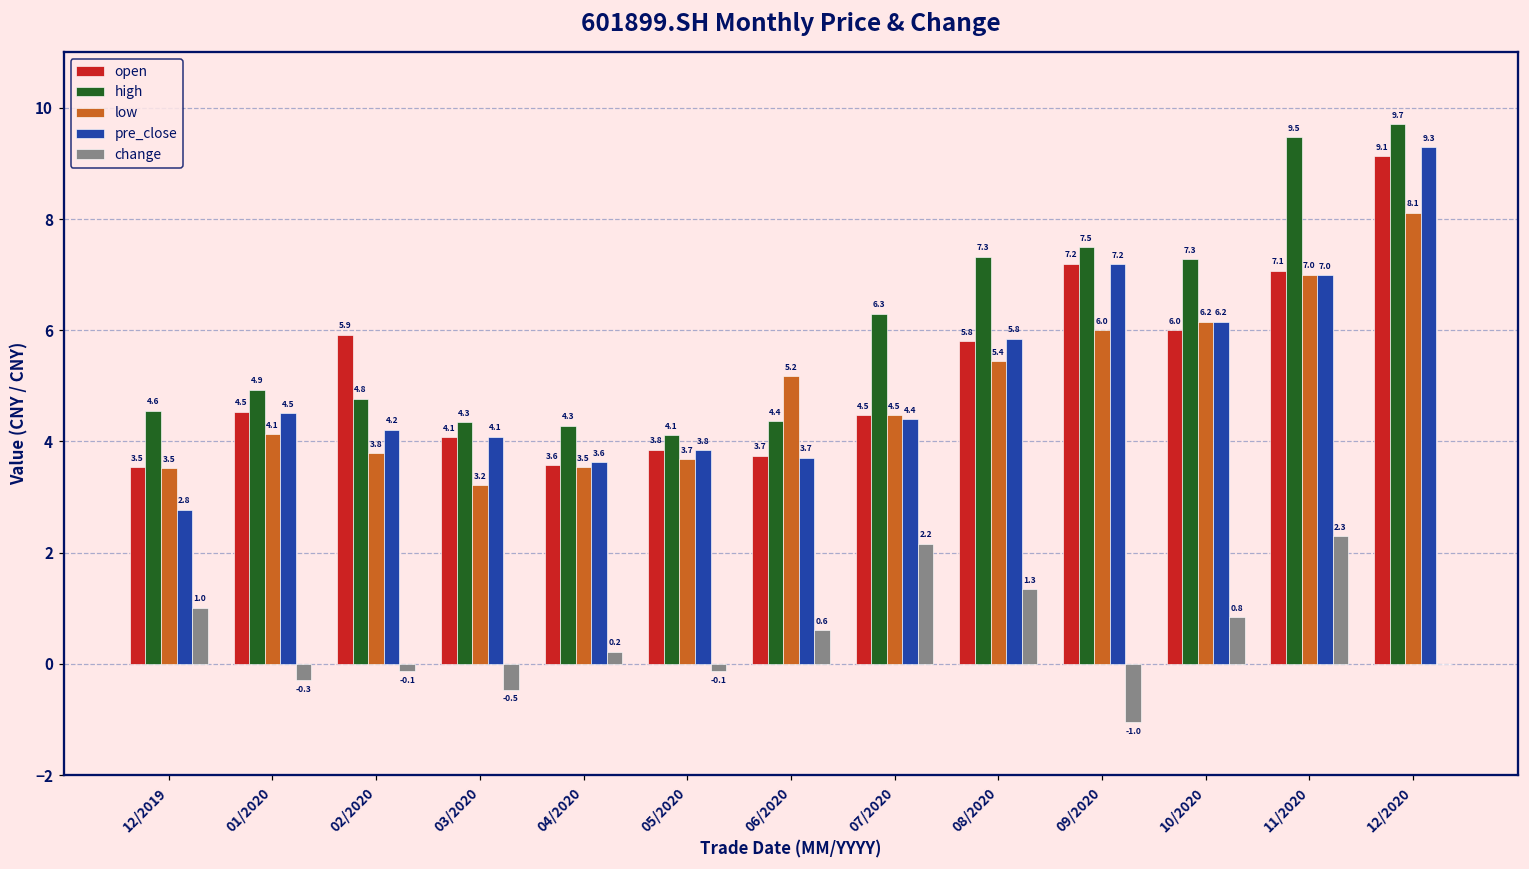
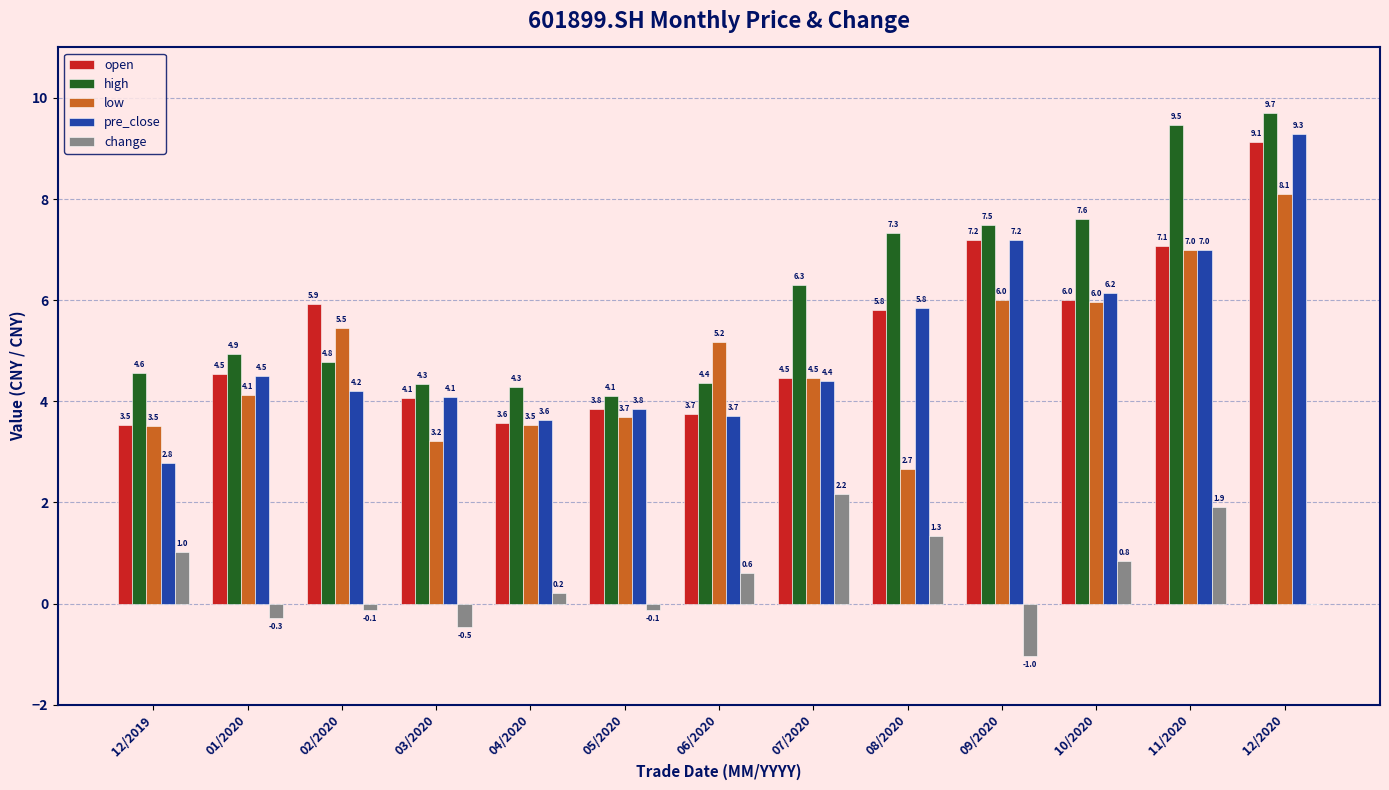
low, 02/2020: 3.8 -> 5.5
low, 08/2020: 5.4 -> 2.7
high, 10/2020: 7.3 -> 7.6
low, 10/2020: 6.2 -> 6.0
change, 11/2020: 2.3 -> 1.9
